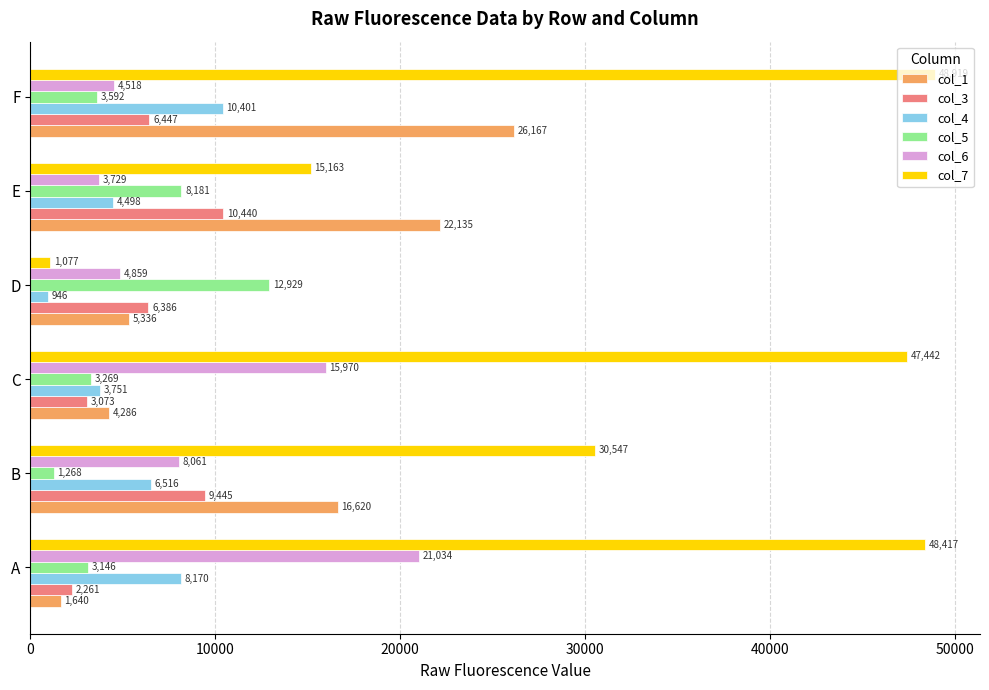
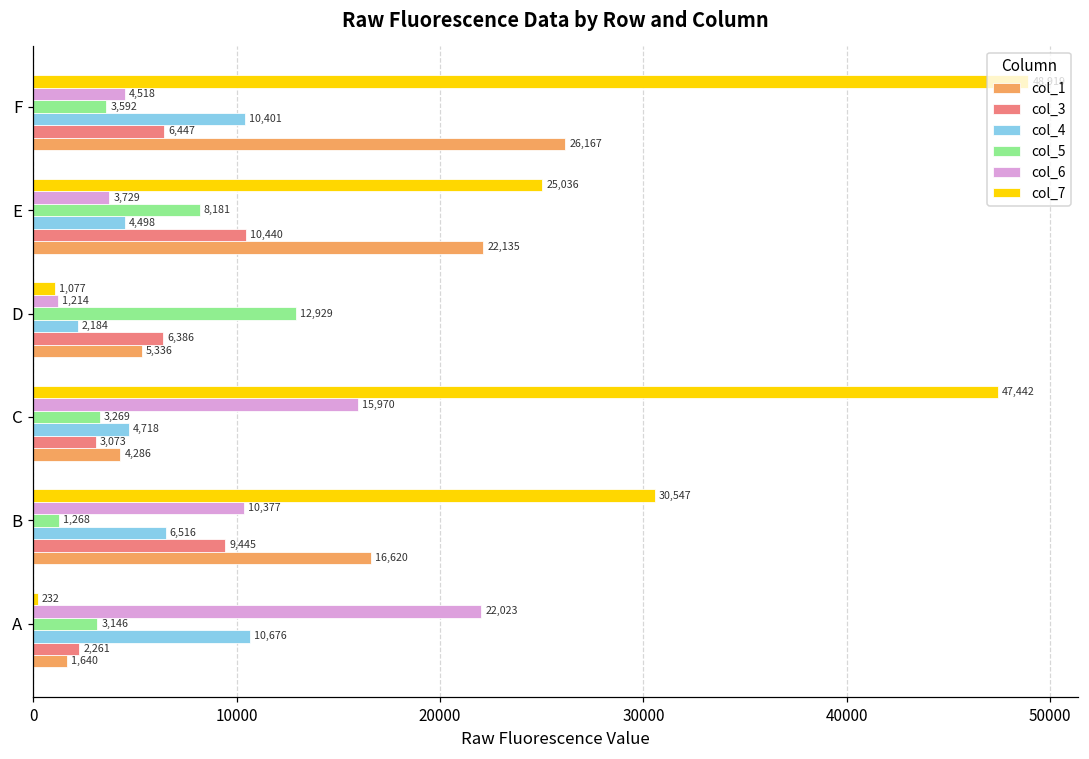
col_7, E: 15,163 -> 25,036
col_6, D: 4,859 -> 1,214
col_4, D: 946 -> 2,184
col_4, C: 3,751 -> 4,718
col_6, B: 8,061 -> 10,377
col_7, A: 48,417 -> 232
col_6, A: 21,034 -> 22,023
col_4, A: 8,170 -> 10,676
